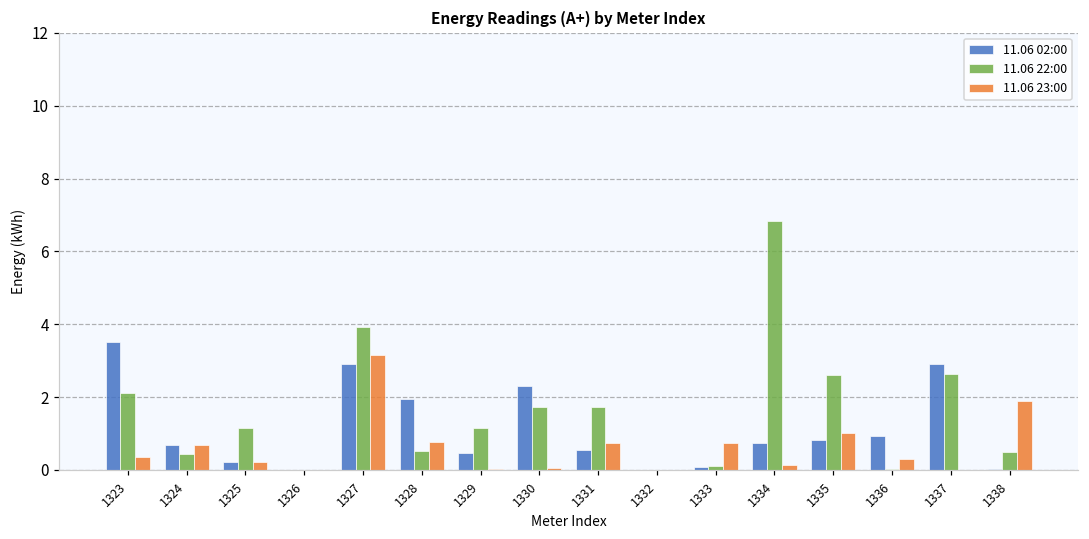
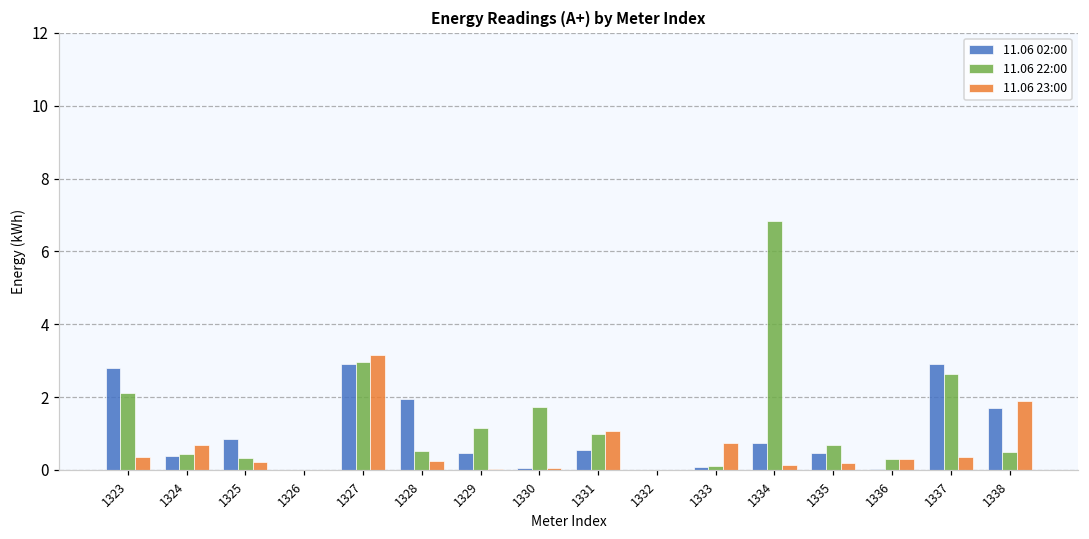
11.06 02:00, 1323: 3.5 -> 2.8
11.06 02:00, 1324: 0.7 -> 0.4
11.06 02:00, 1325: 0.2 -> 0.9
11.06 22:00, 1325: 1.1 -> 0.3
11.06 22:00, 1327: 3.9 -> 3.0
11.06 23:00, 1328: 0.8 -> 0.2
11.06 02:00, 1330: 2.3 -> 0.0
11.06 22:00, 1331: 1.7 -> 1.0
11.06 23:00, 1331: 0.7 -> 1.1
11.06 02:00, 1335: 0.8 -> 0.5
11.06 22:00, 1335: 2.6 -> 0.7
11.06 23:00, 1335: 1.0 -> 0.2
11.06 02:00, 1336: 0.9 -> 0.0
11.06 22:00, 1336: 0.0 -> 0.3
11.06 23:00, 1337: 0.0 -> 0.4
11.06 02:00, 1338: 0.0 -> 1.7
